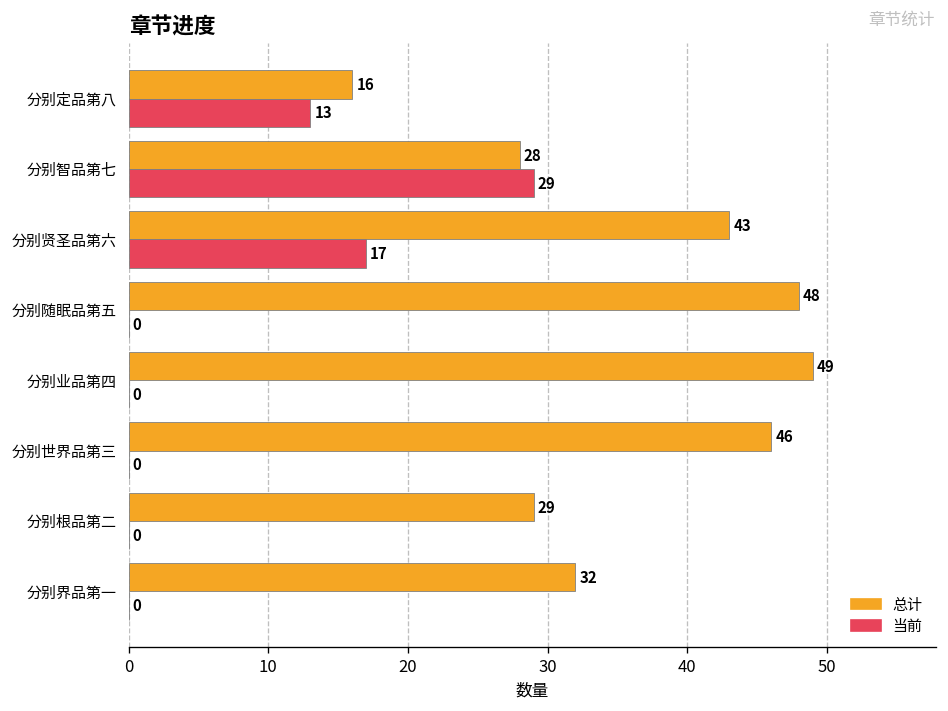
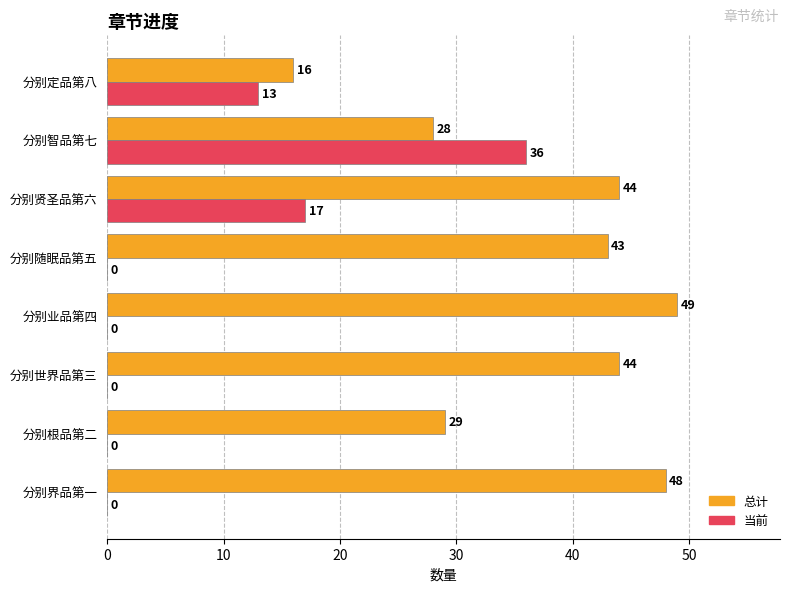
当前, 分别智品第七: 29 -> 36
总计, 分别贤圣品第六: 43 -> 44
总计, 分别随眠品第五: 48 -> 43
总计, 分别世界品第三: 46 -> 44
总计, 分别界品第一: 32 -> 48
